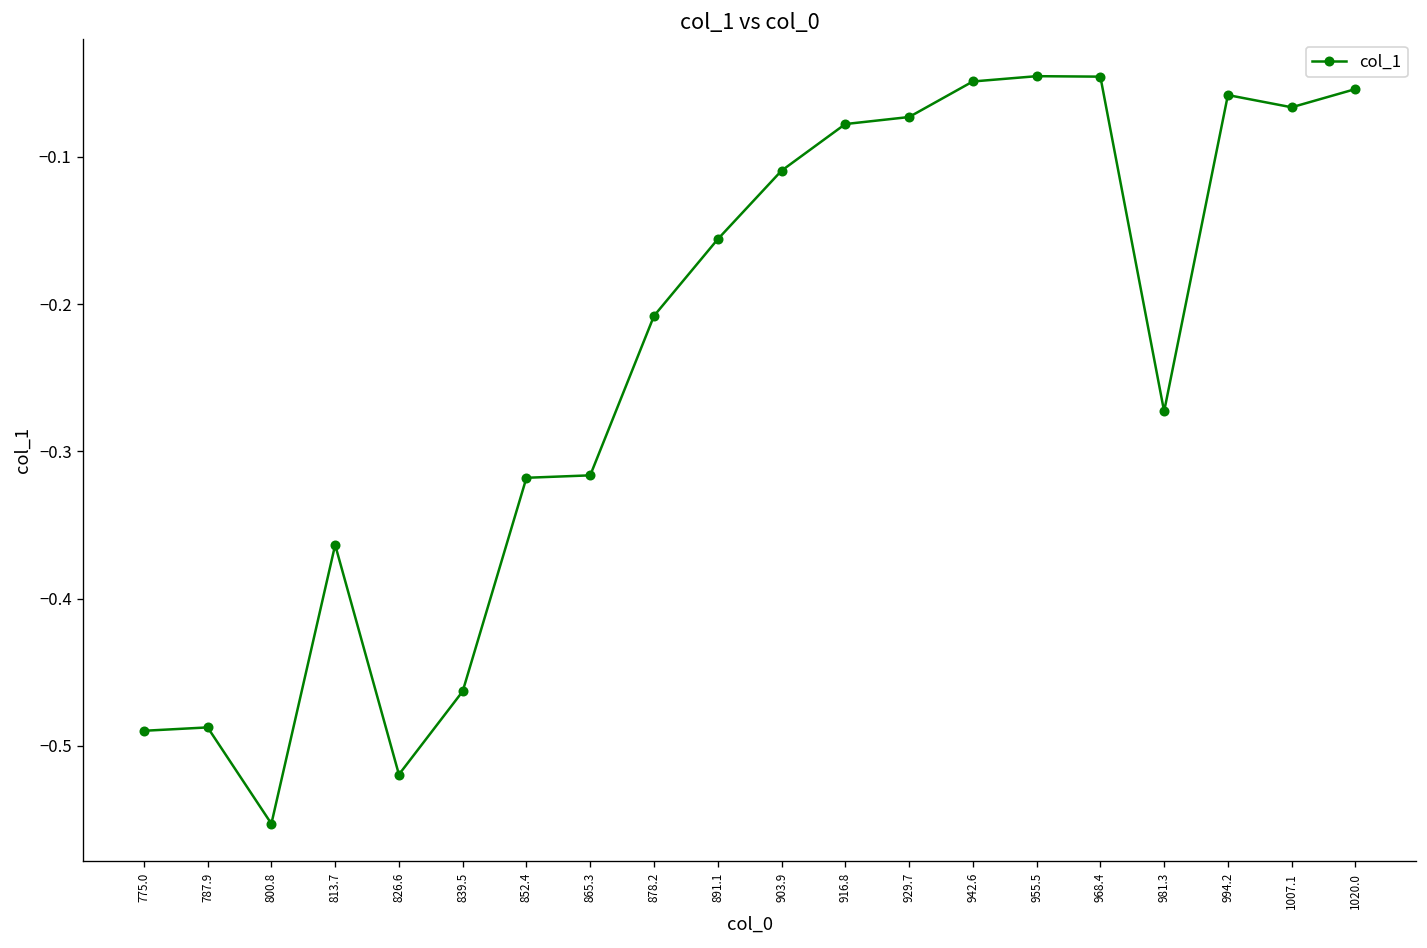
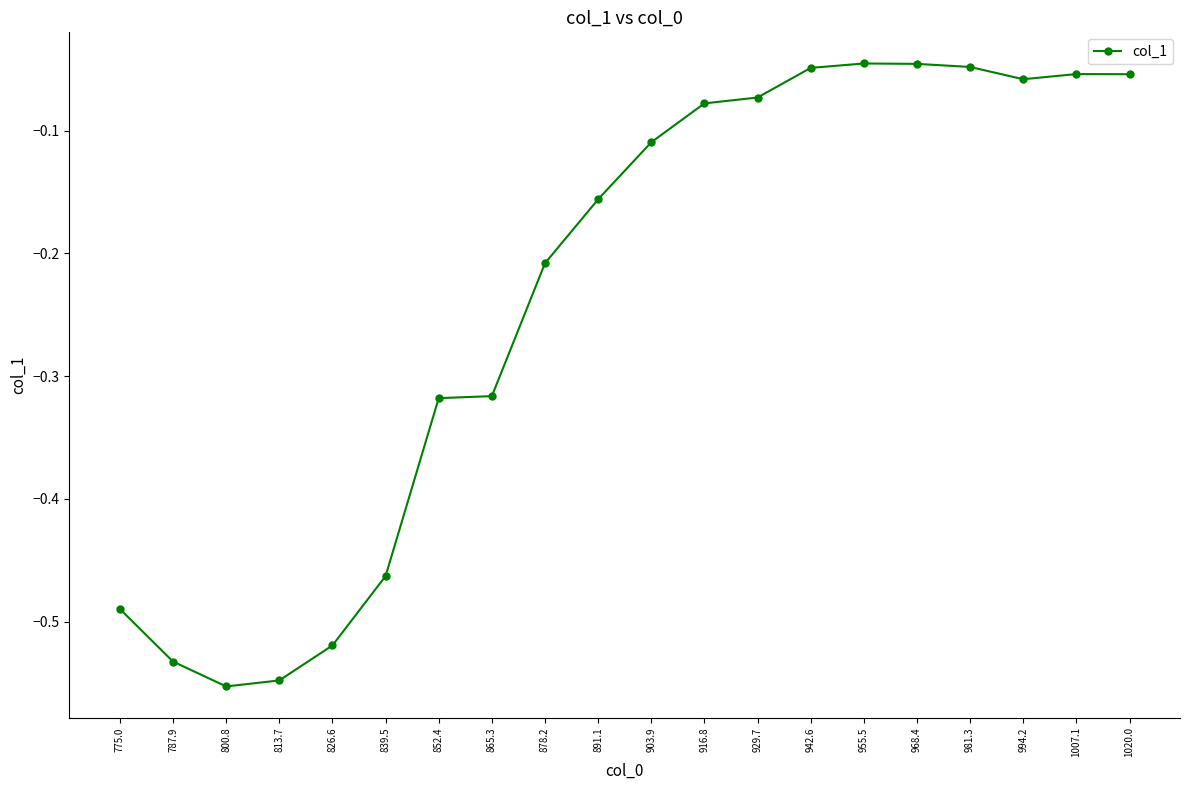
787.9: -0.487 -> -0.533
813.7: -0.364 -> -0.548
981.3: -0.273 -> -0.048
1007.1: -0.066 -> -0.054
